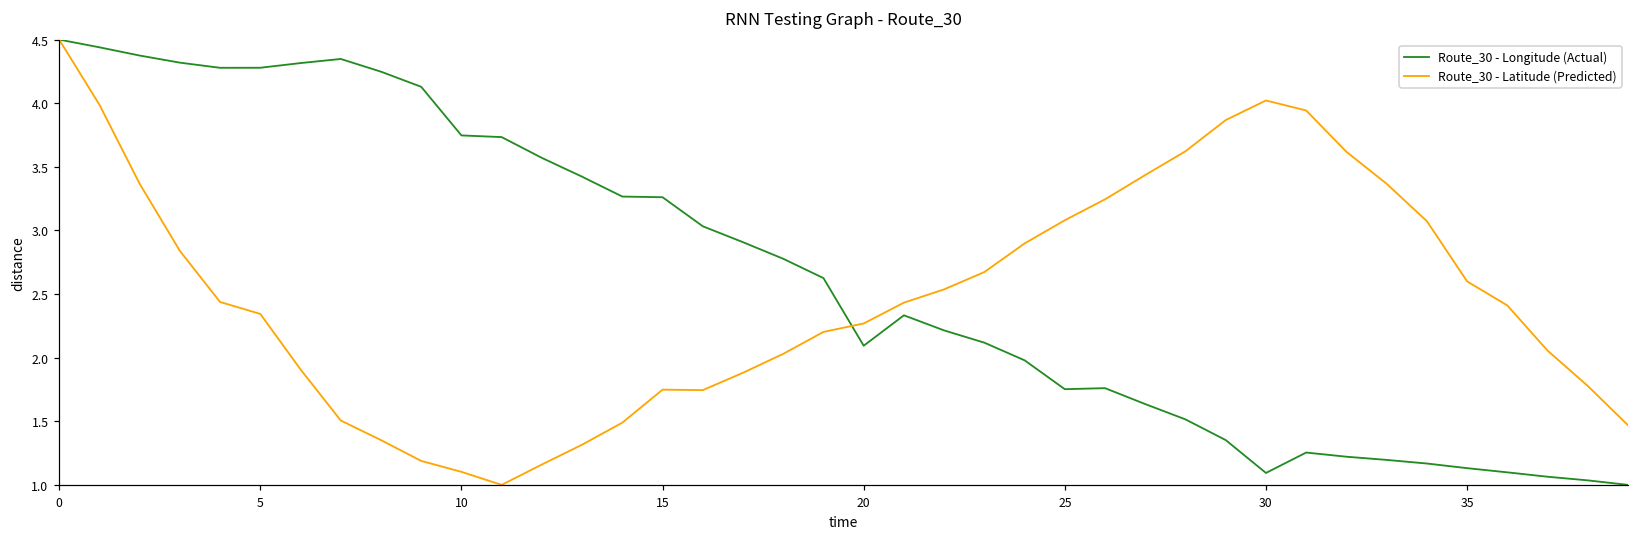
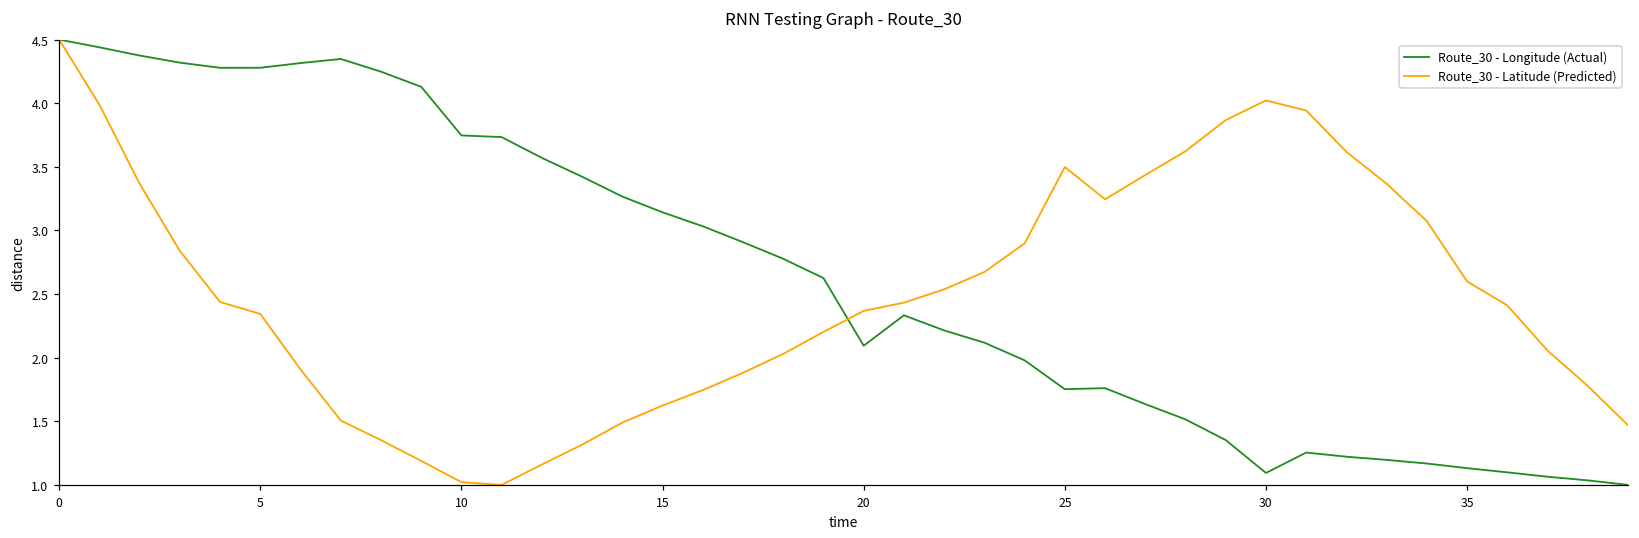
Route_30 - Latitude (Predicted), 10: 1.10 -> 1.02
Route_30 - Longitude (Actual), 15: 3.26 -> 3.14
Route_30 - Latitude (Predicted), 15: 1.75 -> 1.62
Route_30 - Latitude (Predicted), 20: 2.27 -> 2.37
Route_30 - Latitude (Predicted), 25: 3.08 -> 3.50
